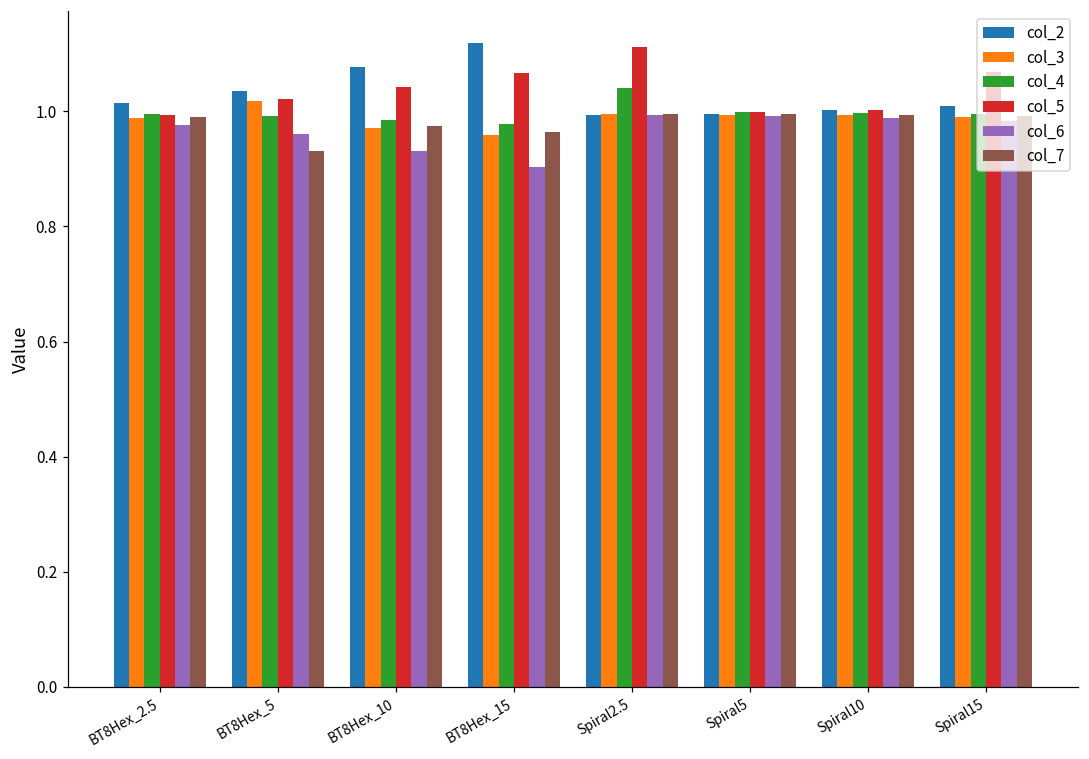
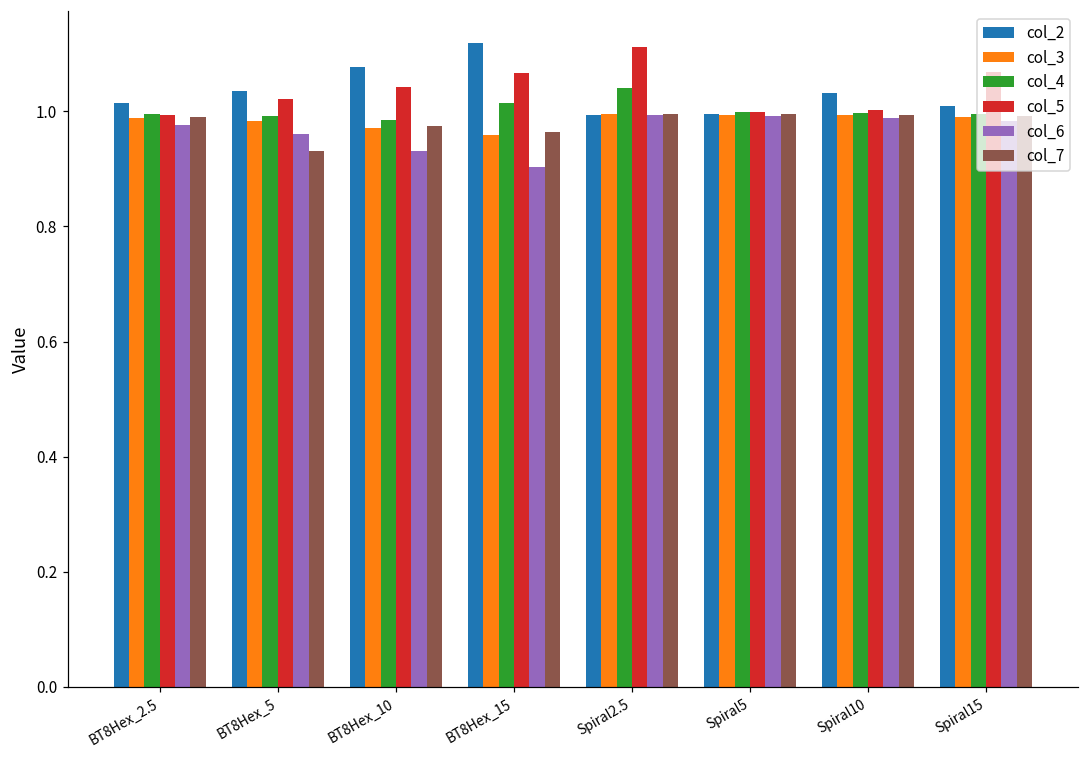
col_3, BT8Hex_5: 1.02 -> 0.98
col_4, BT8Hex_15: 0.98 -> 1.02
col_2, Spiral10: 1.00 -> 1.03
